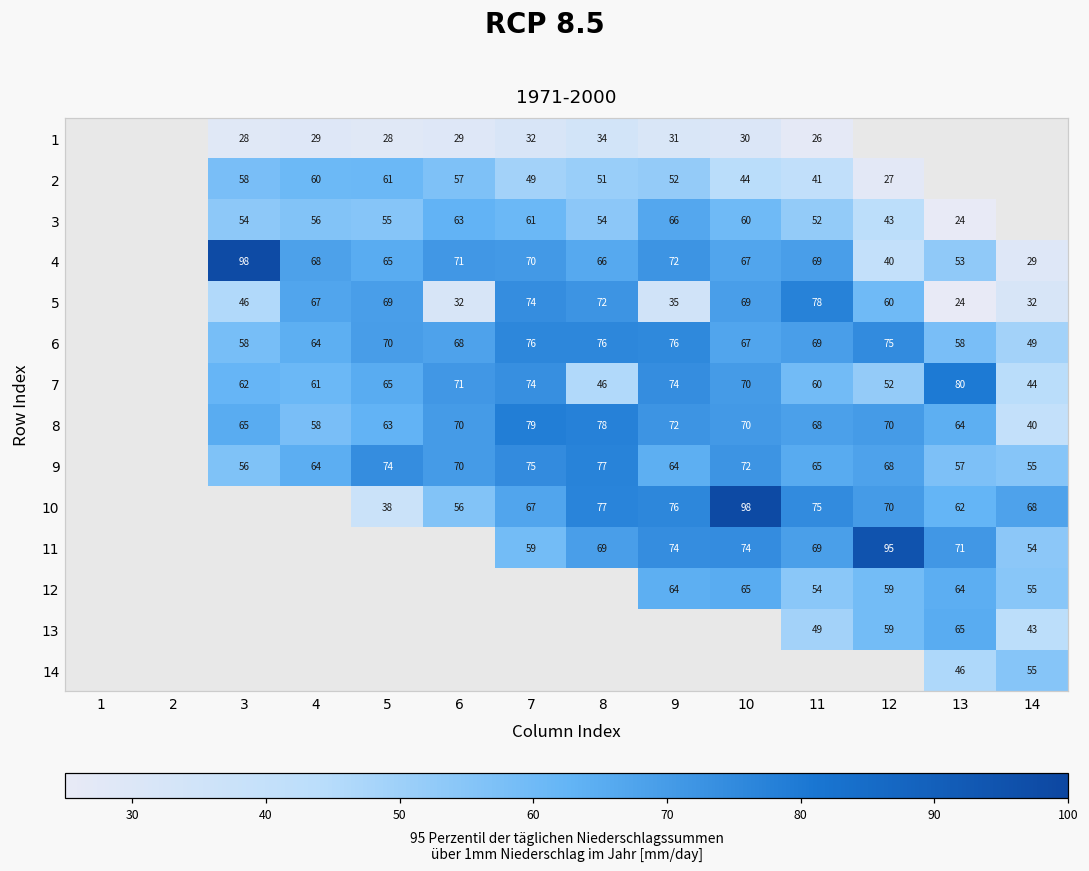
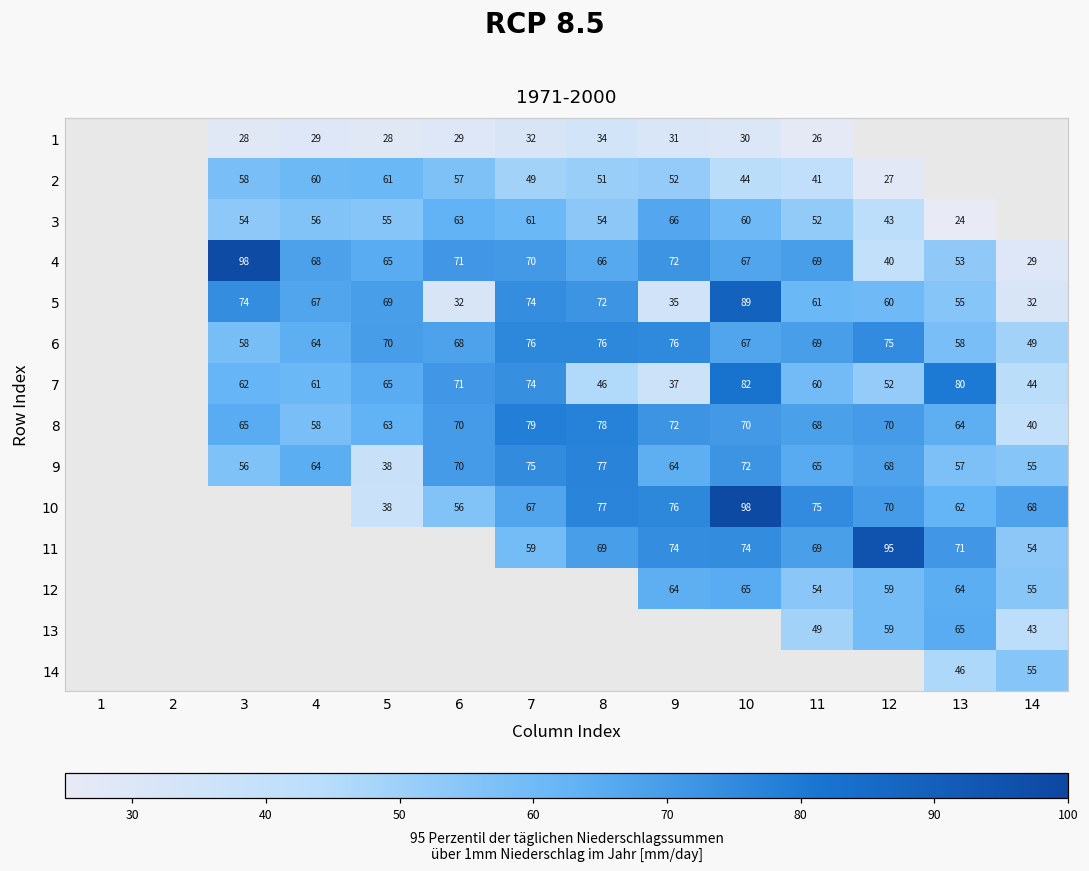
5, 3: 46 -> 74
5, 10: 69 -> 89
5, 11: 78 -> 61
5, 13: 24 -> 55
7, 9: 74 -> 37
7, 10: 70 -> 82
9, 5: 74 -> 38
